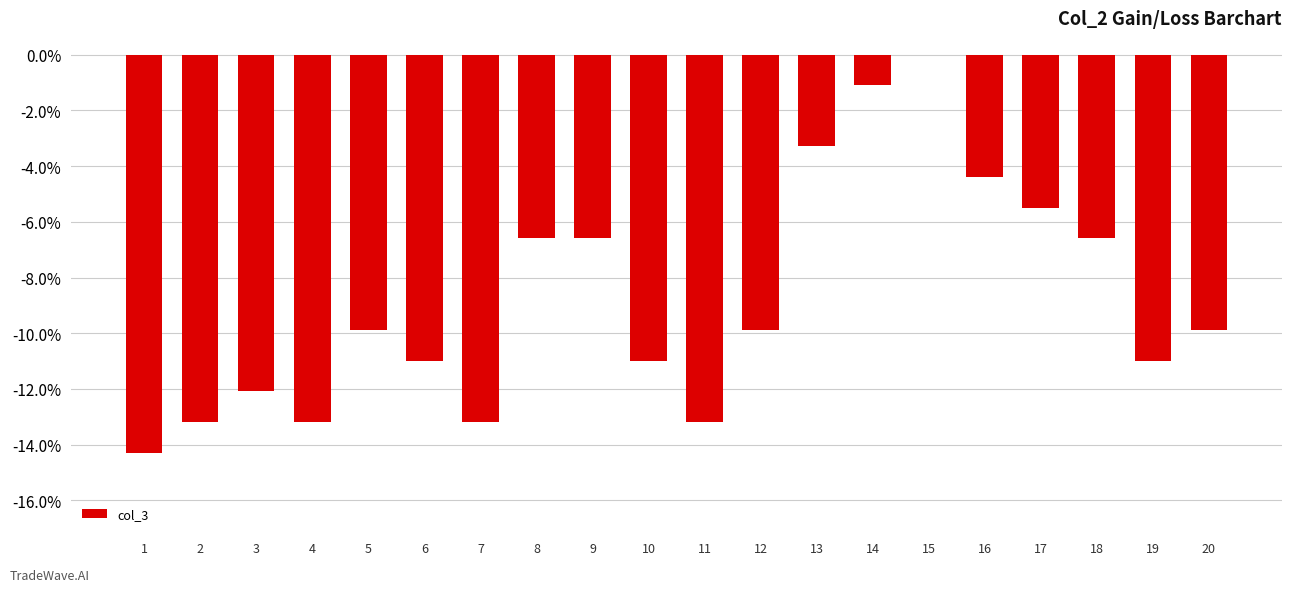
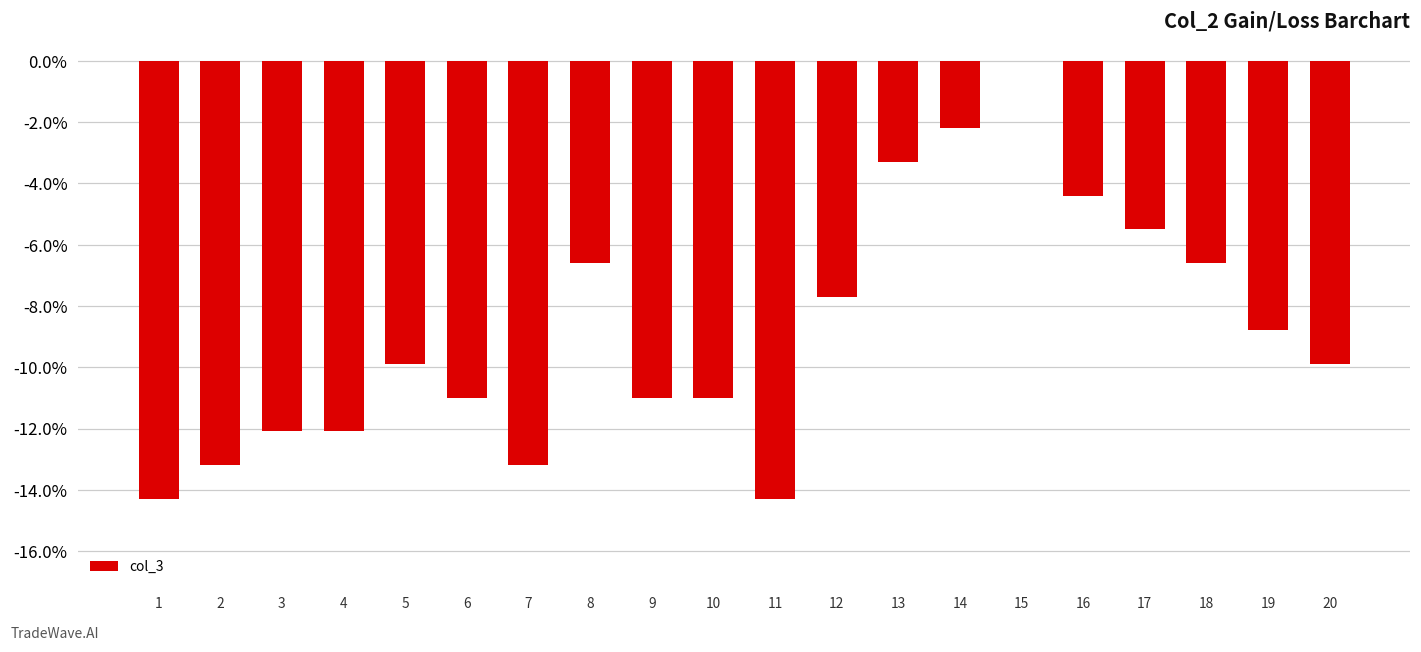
4: -13.2% -> -12.1%
9: -6.6% -> -11.0%
11: -13.2% -> -14.3%
12: -9.9% -> -7.7%
14: -1.1% -> -2.2%
19: -11.0% -> -8.8%
